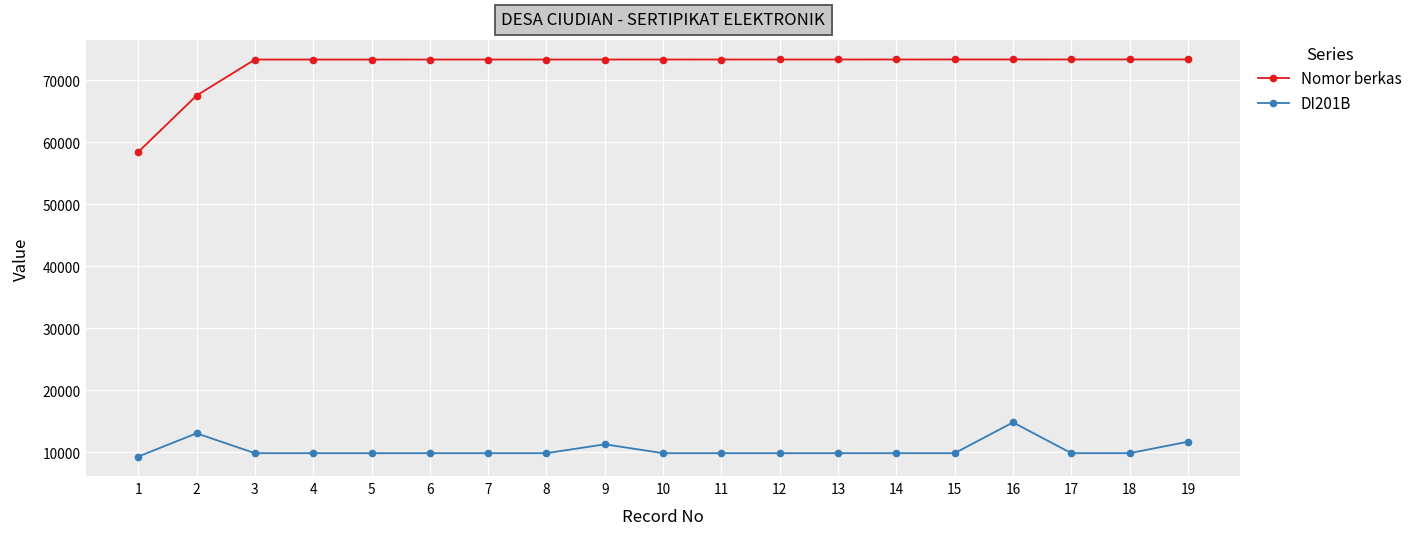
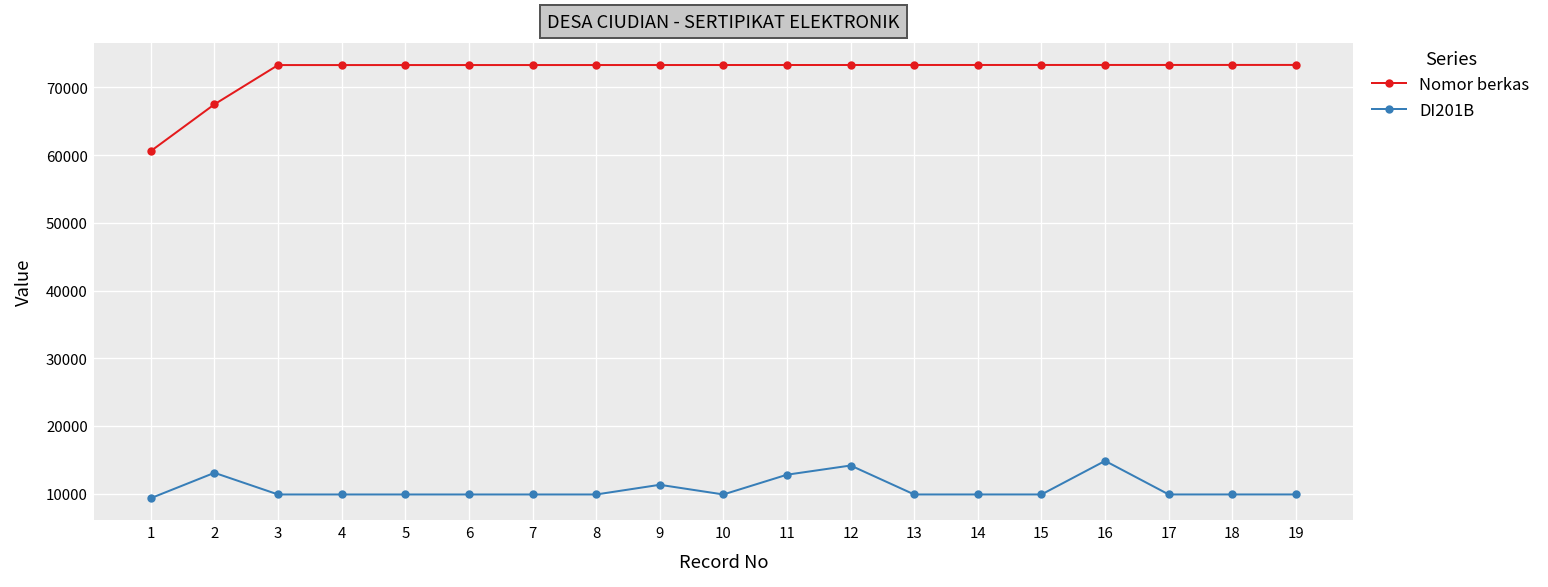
Nomor berkas, 1: 58000 -> 61000
DI201B, 11: 10000 -> 13000
DI201B, 12: 10000 -> 14000
DI201B, 19: 12000 -> 10000
